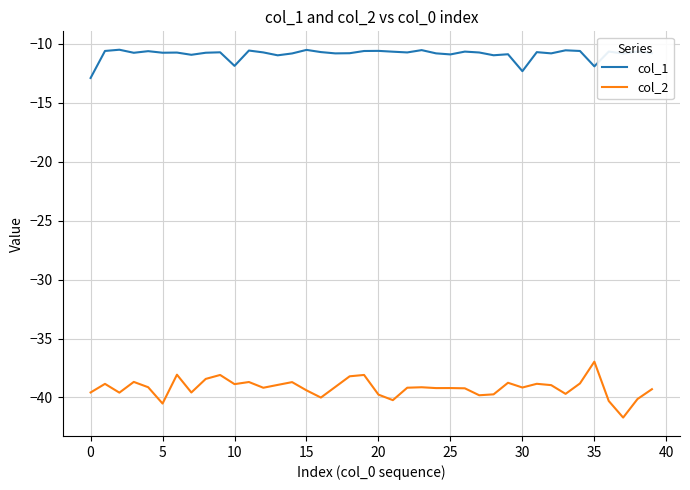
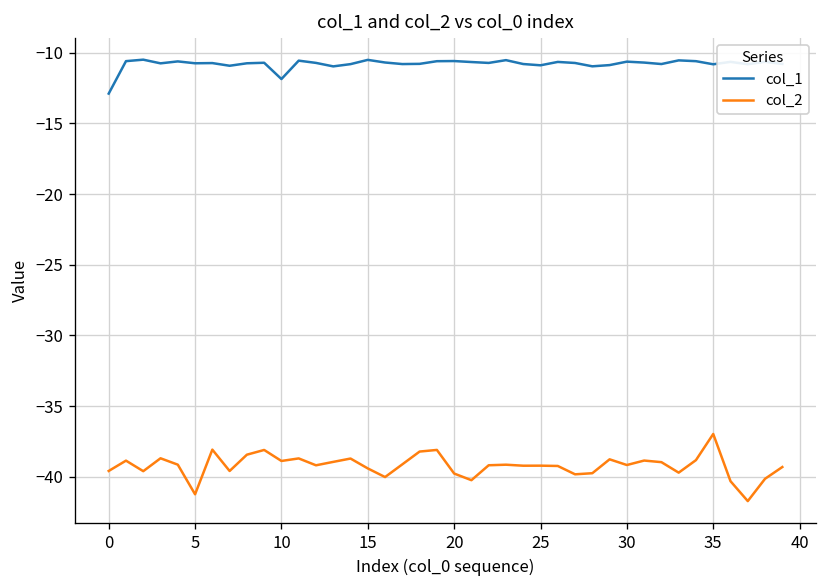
col_2, 5: -40.5 -> -41.2
col_1, 30: -12.3 -> -10.6
col_1, 35: -11.9 -> -10.8
